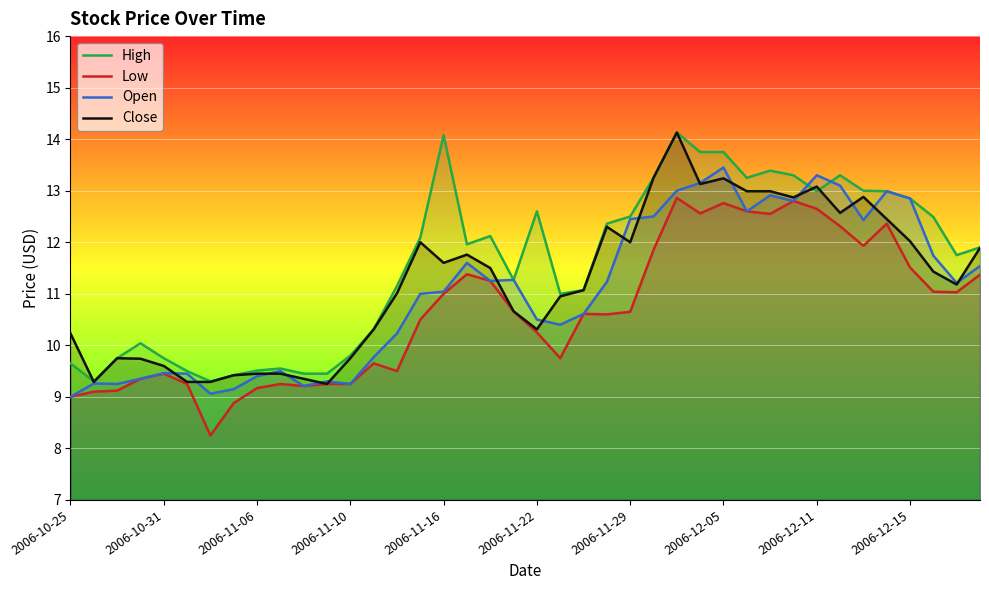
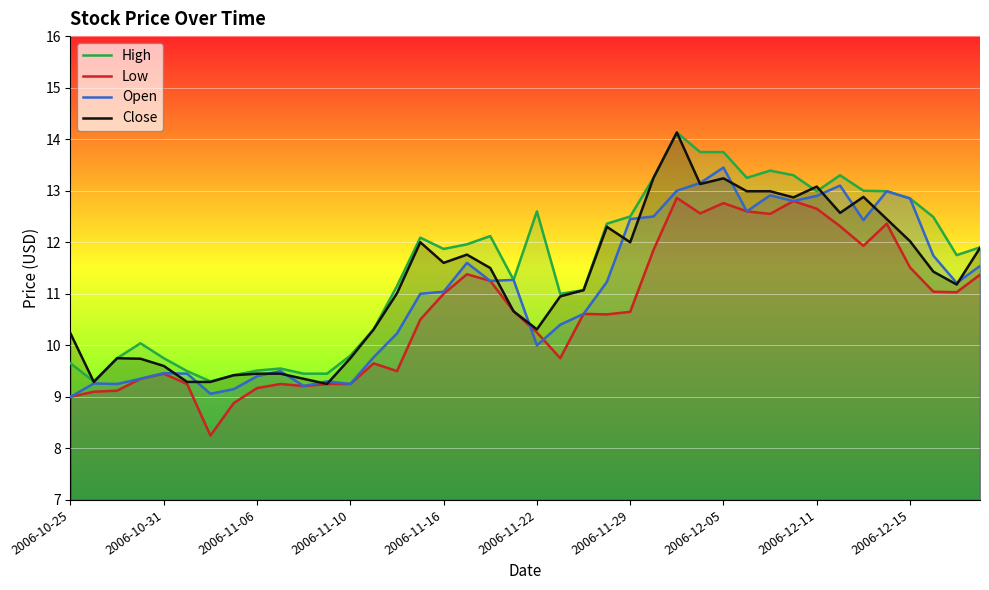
High, 2006-11-16: 14.1 -> 11.9
Open, 2006-11-22: 10.5 -> 10.0
Open, 2006-12-11: 13.3 -> 12.9
